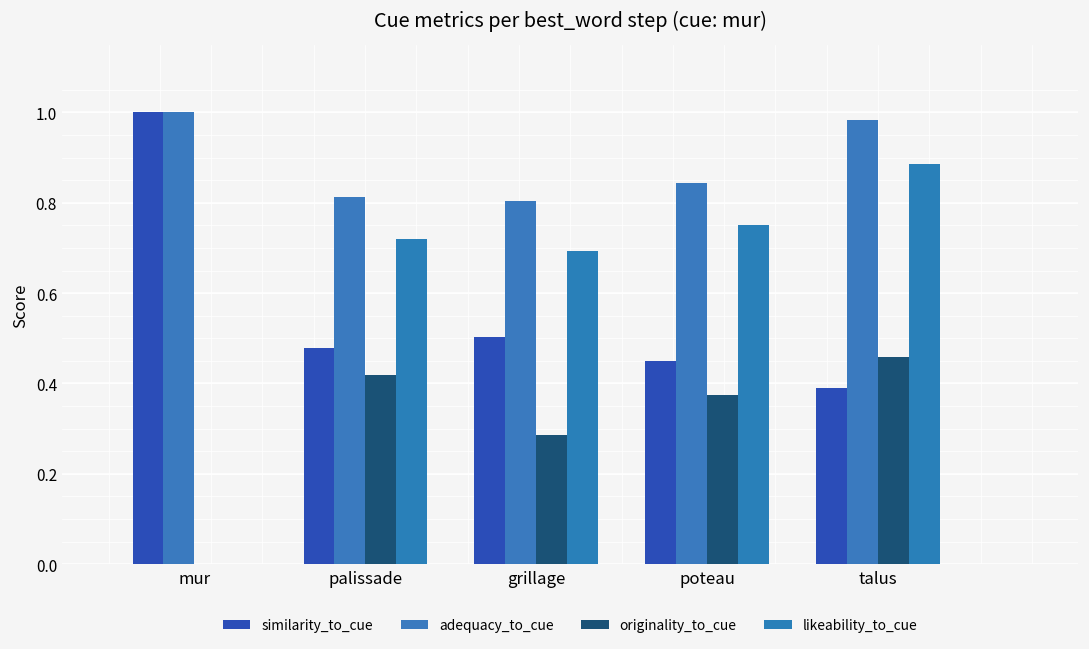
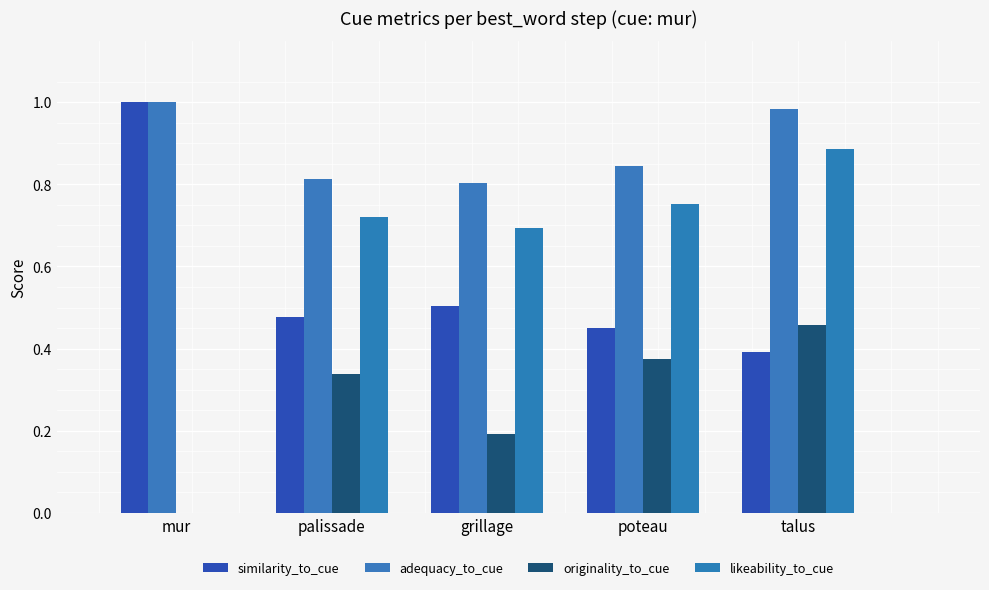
originality_to_cue, palissade: 0.42 -> 0.34
originality_to_cue, grillage: 0.29 -> 0.19
